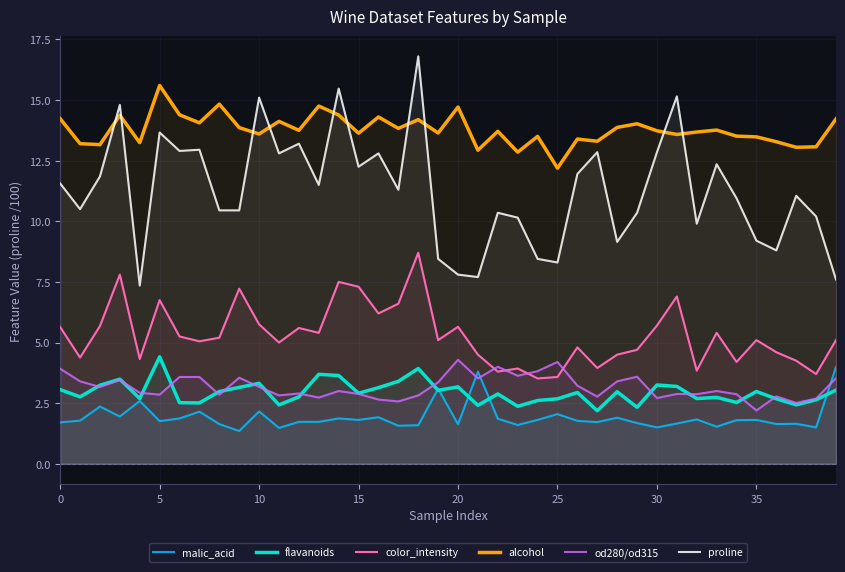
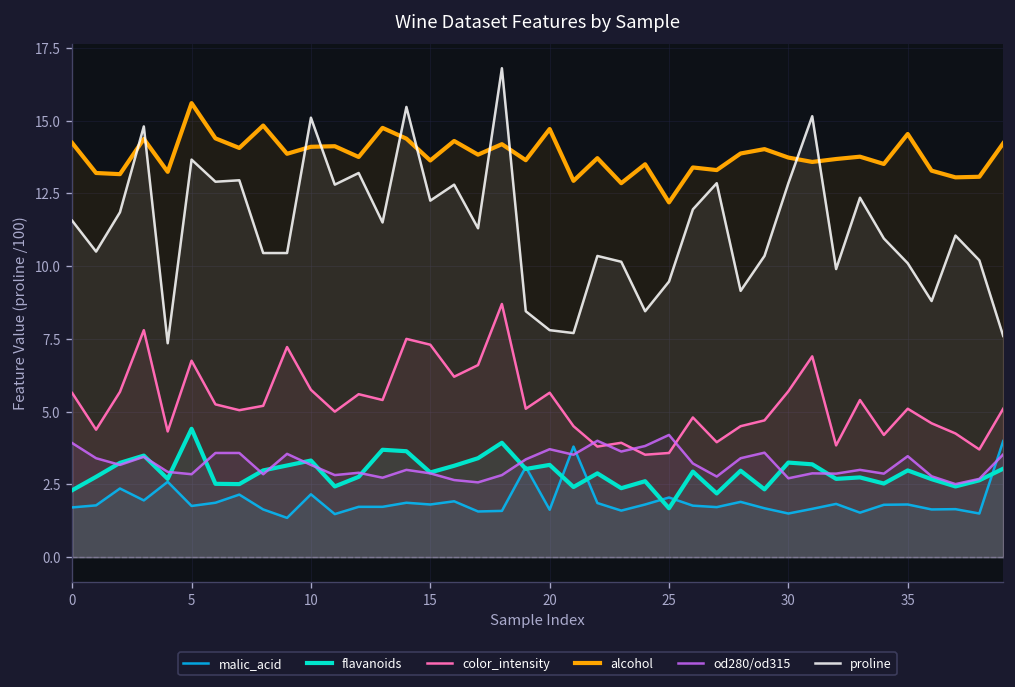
flavanoids, 0: 3.1 -> 2.3
alcohol, 10: 13.6 -> 14.1
od280/od315, 20: 4.3 -> 3.7
flavanoids, 25: 2.7 -> 1.7
proline, 25: 8.3 -> 9.5
alcohol, 35: 13.5 -> 14.5
od280/od315, 35: 2.2 -> 3.5
proline, 35: 9.2 -> 10.1
